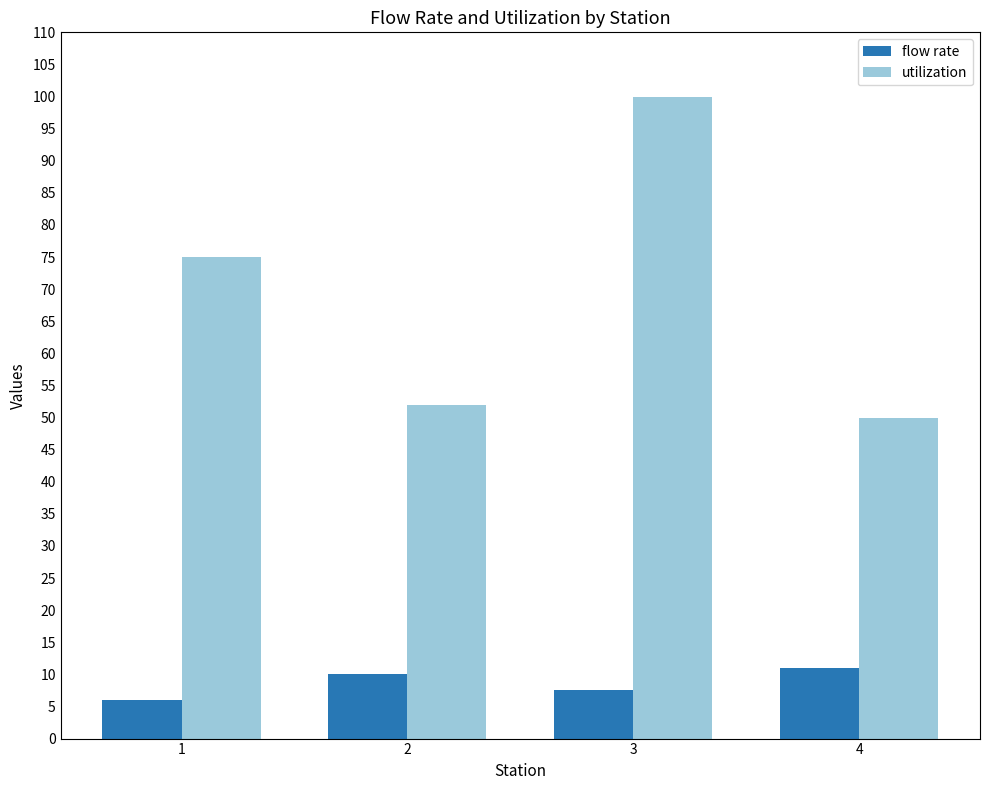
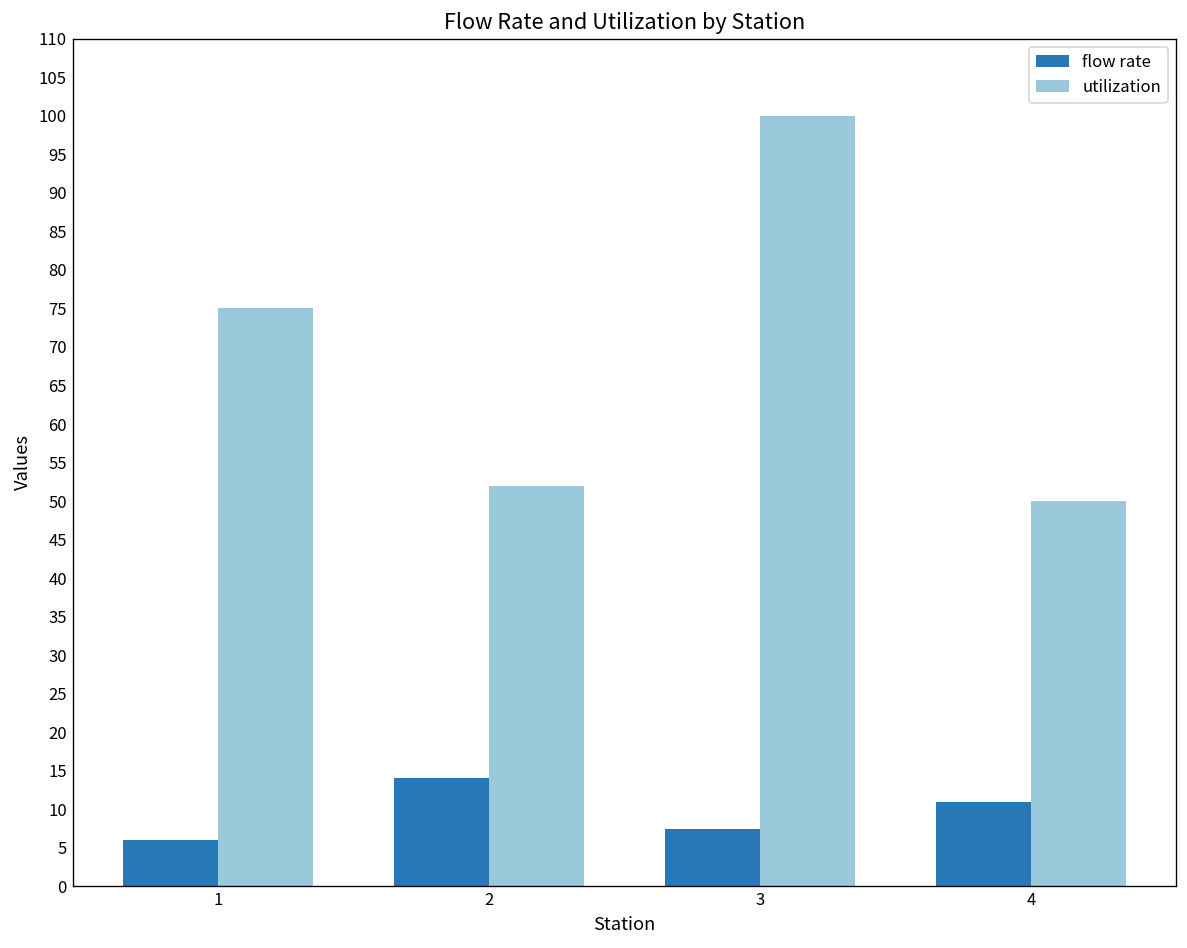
flow rate, 2: 10 -> 14
